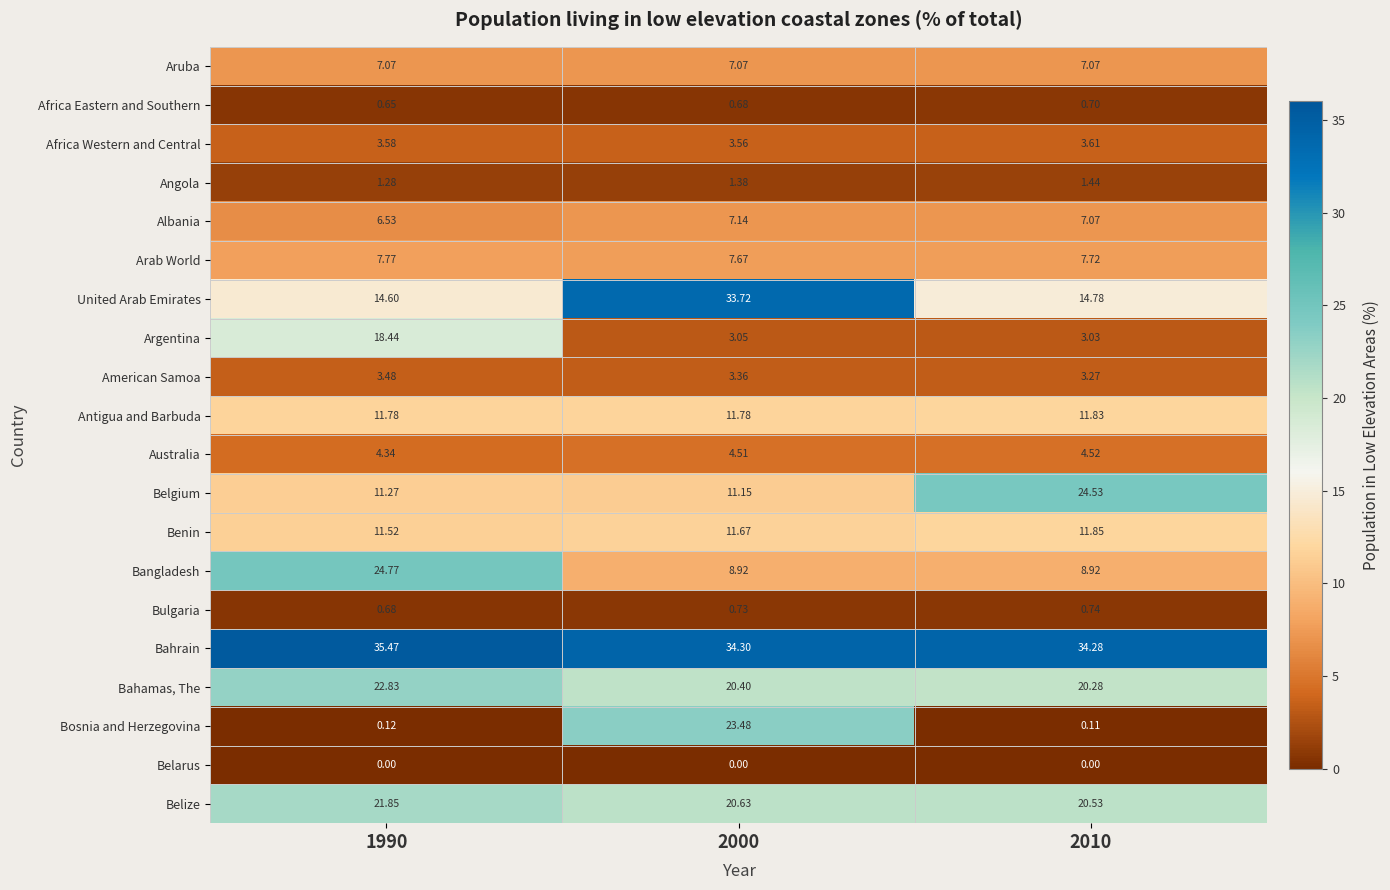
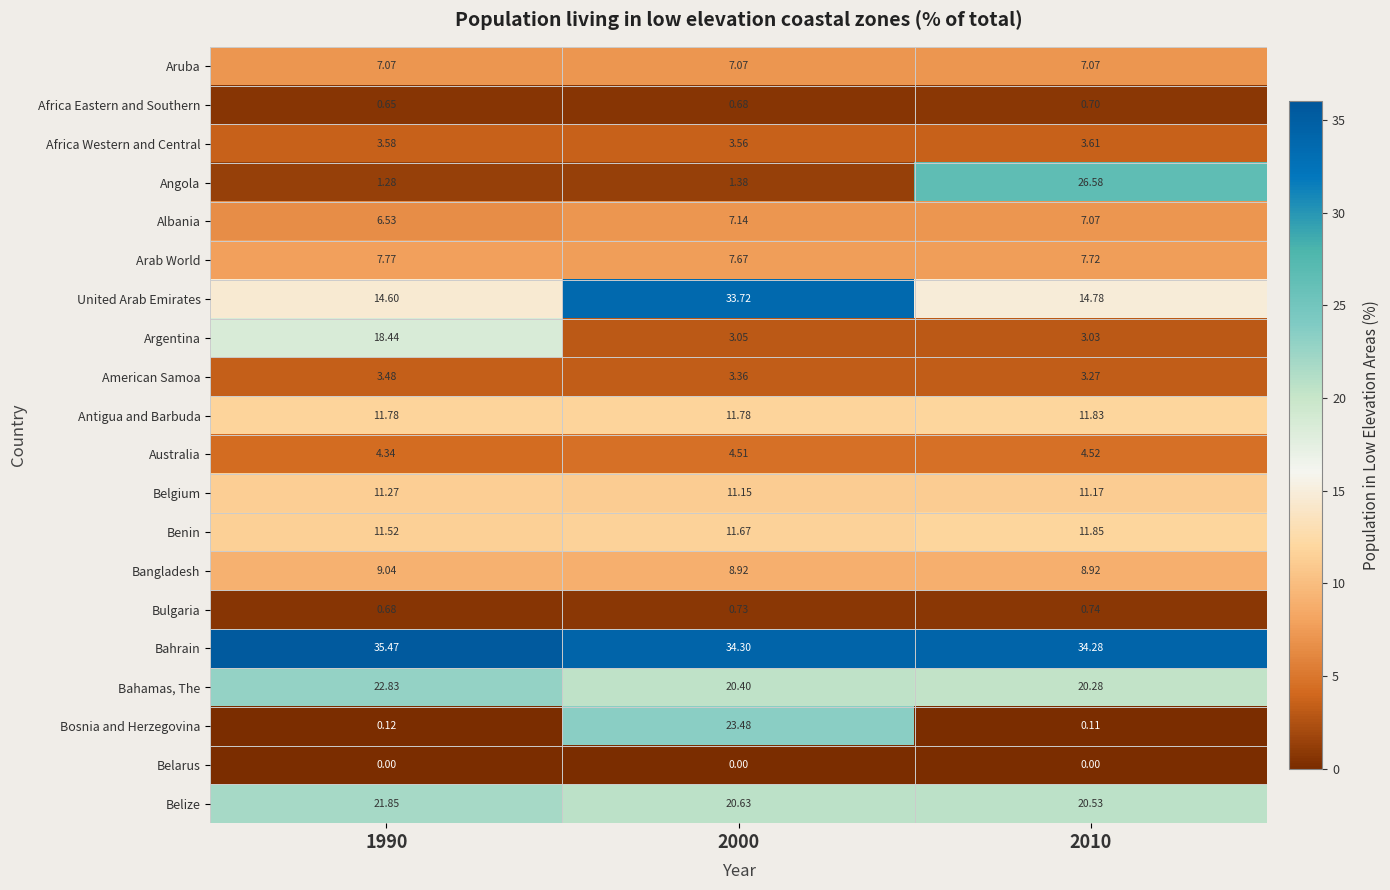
Angola, 2010: 1.44 -> 26.58
Belgium, 2010: 24.53 -> 11.17
Bangladesh, 1990: 24.77 -> 9.04
